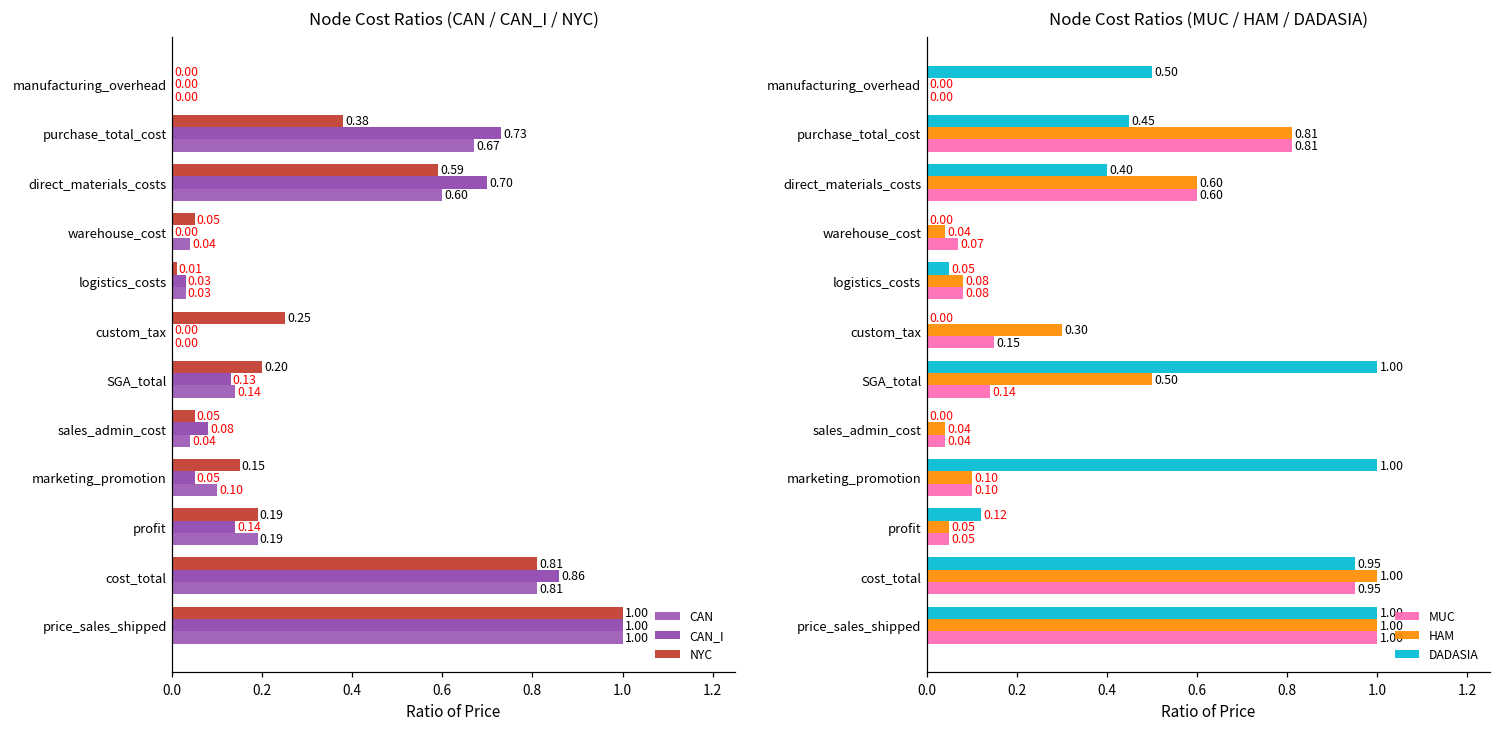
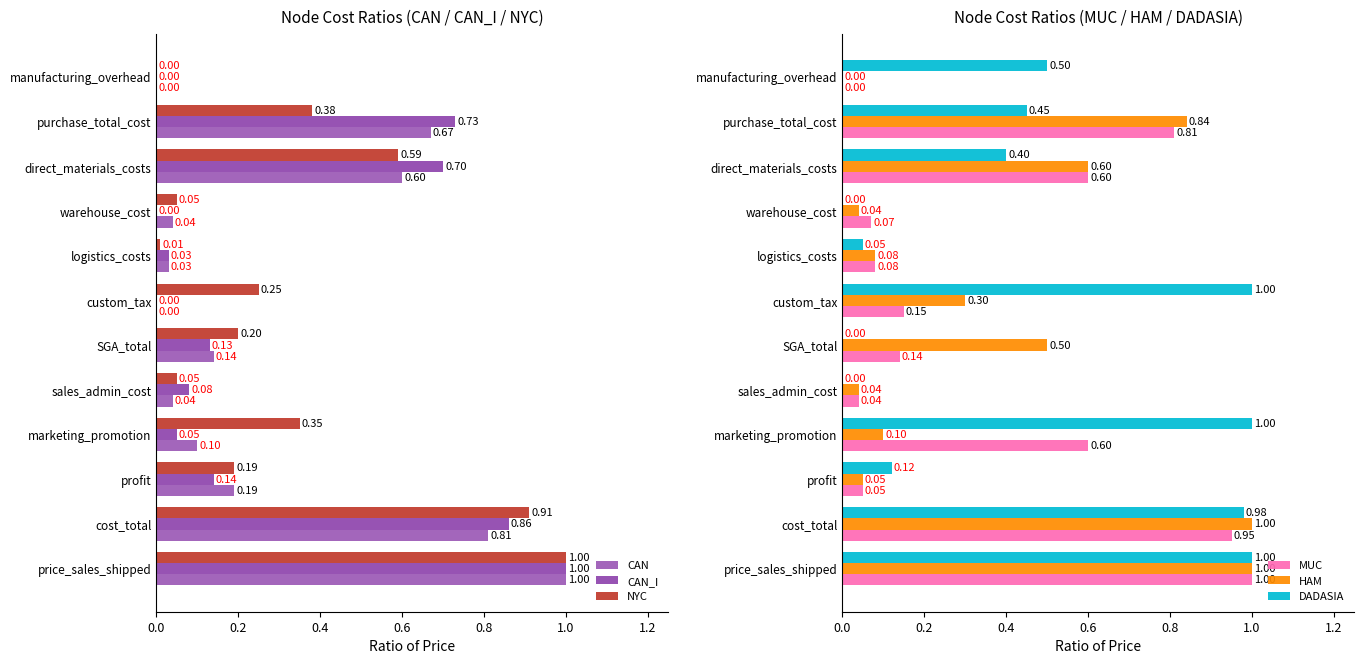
Node Cost Ratios (CAN / CAN_I / NYC), NYC, marketing_promotion: 0.15 -> 0.35
Node Cost Ratios (CAN / CAN_I / NYC), NYC, cost_total: 0.81 -> 0.91
Node Cost Ratios (MUC / HAM / DADASIA), HAM, purchase_total_cost: 0.81 -> 0.84
Node Cost Ratios (MUC / HAM / DADASIA), DADASIA, custom_tax: 0.00 -> 1.00
Node Cost Ratios (MUC / HAM / DADASIA), DADASIA, SGA_total: 1.00 -> 0.00
Node Cost Ratios (MUC / HAM / DADASIA), MUC, marketing_promotion: 0.10 -> 0.60
Node Cost Ratios (MUC / HAM / DADASIA), DADASIA, cost_total: 0.95 -> 0.98
